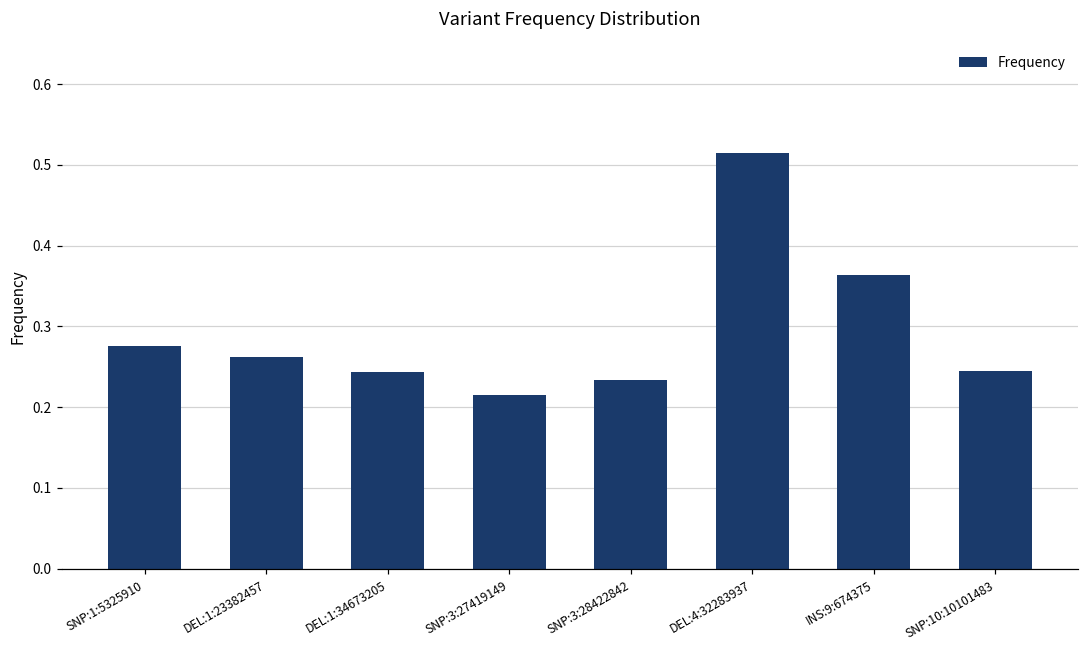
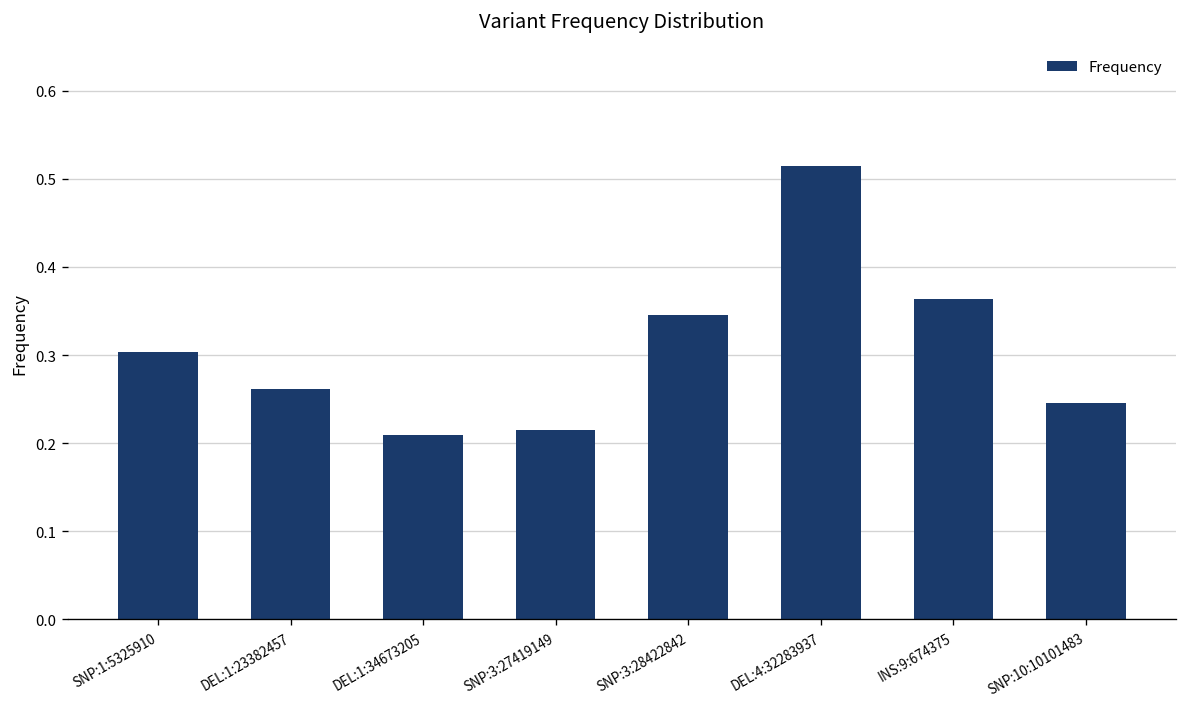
SNP:1:5325910: 0.28 -> 0.30
DEL:1:34673205: 0.24 -> 0.21
SNP:3:28422842: 0.23 -> 0.35
